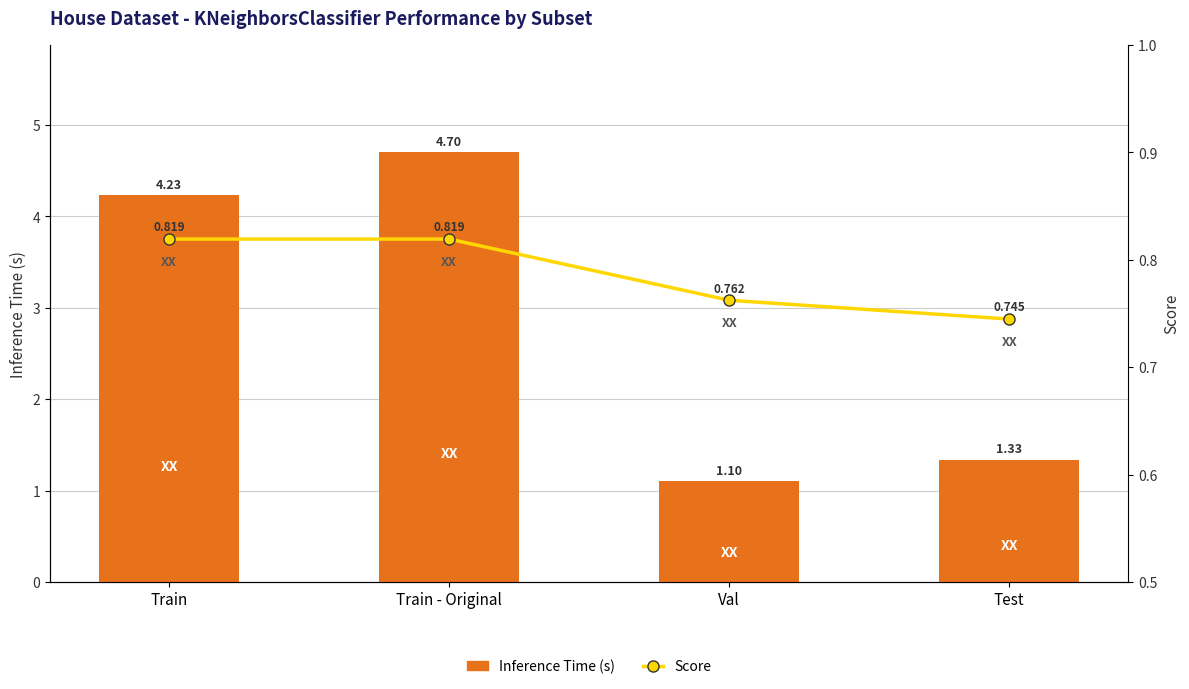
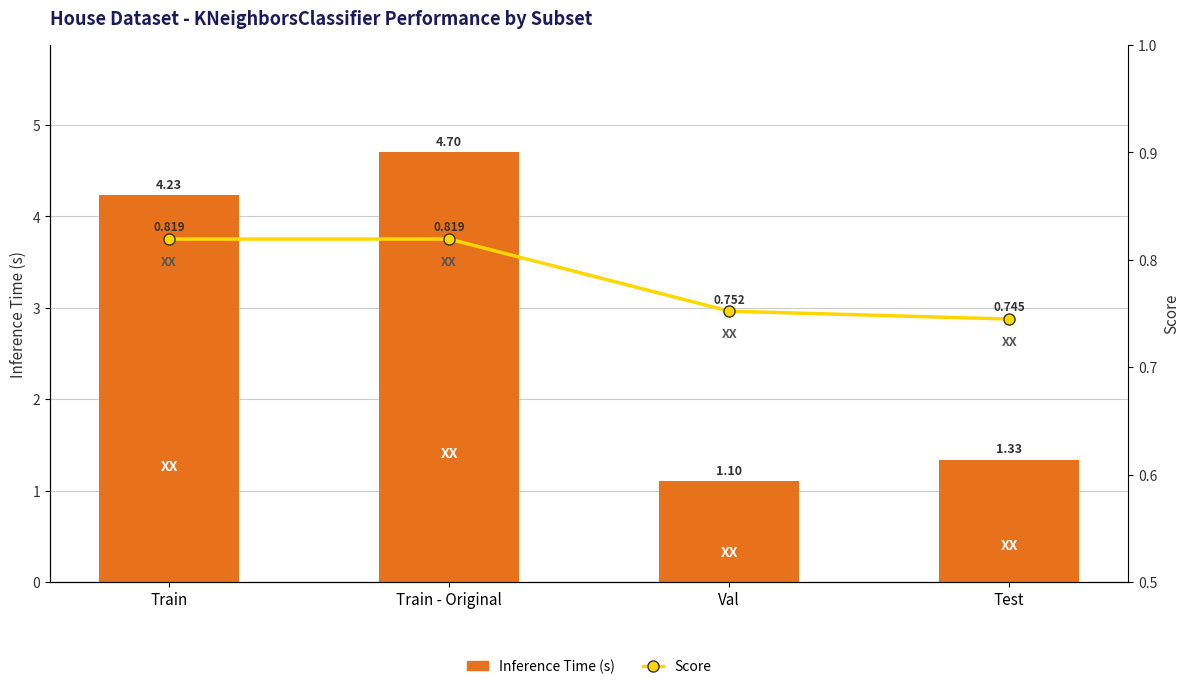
Score, Val: 0.762 -> 0.752
